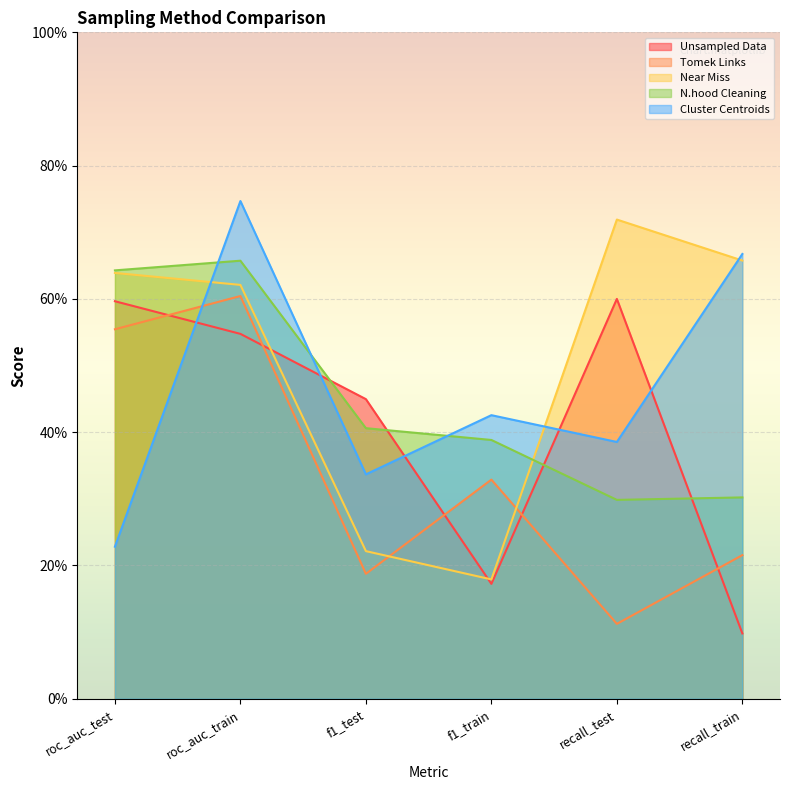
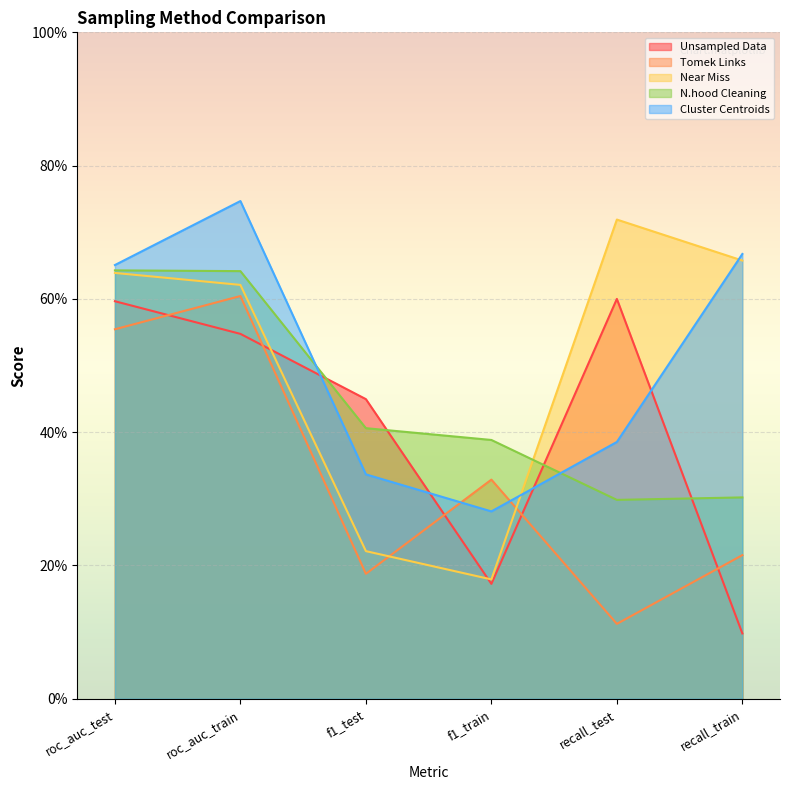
Cluster Centroids, roc_auc_test: 23% -> 65%
N.hood Cleaning, roc_auc_train: 66% -> 64%
Cluster Centroids, f1_train: 43% -> 28%
